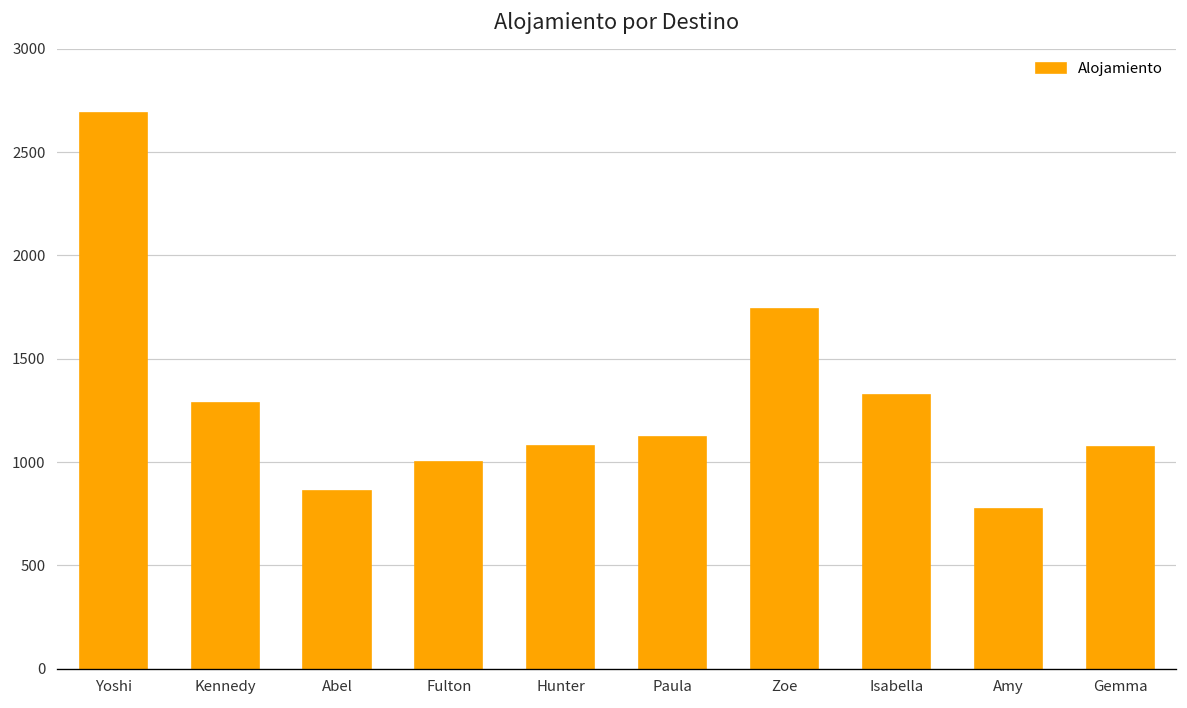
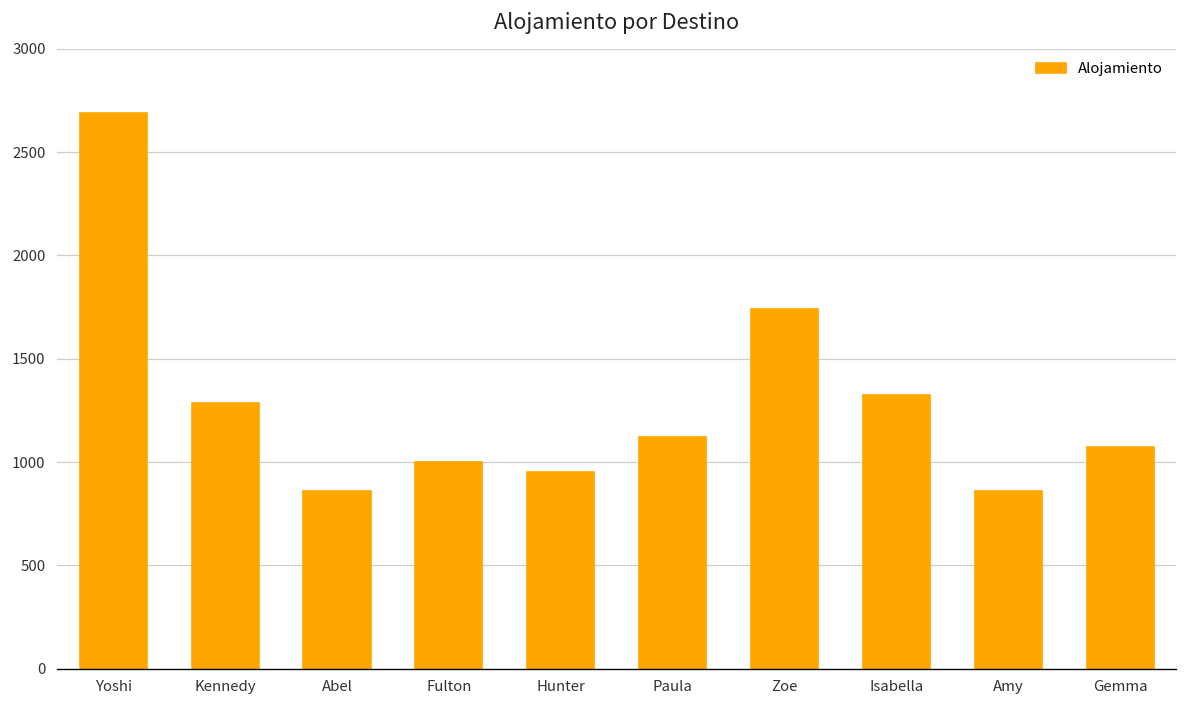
Hunter: 1080 -> 950
Amy: 770 -> 860
